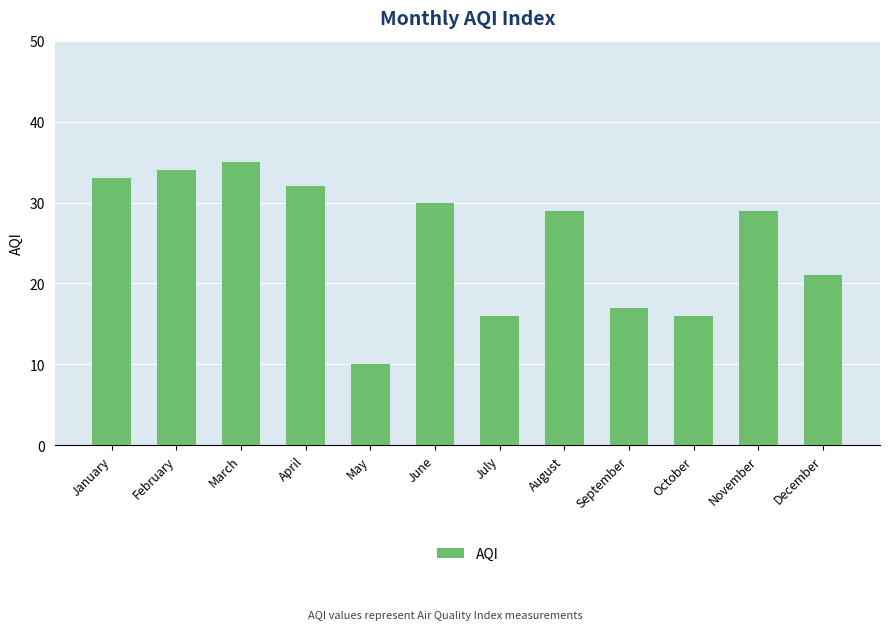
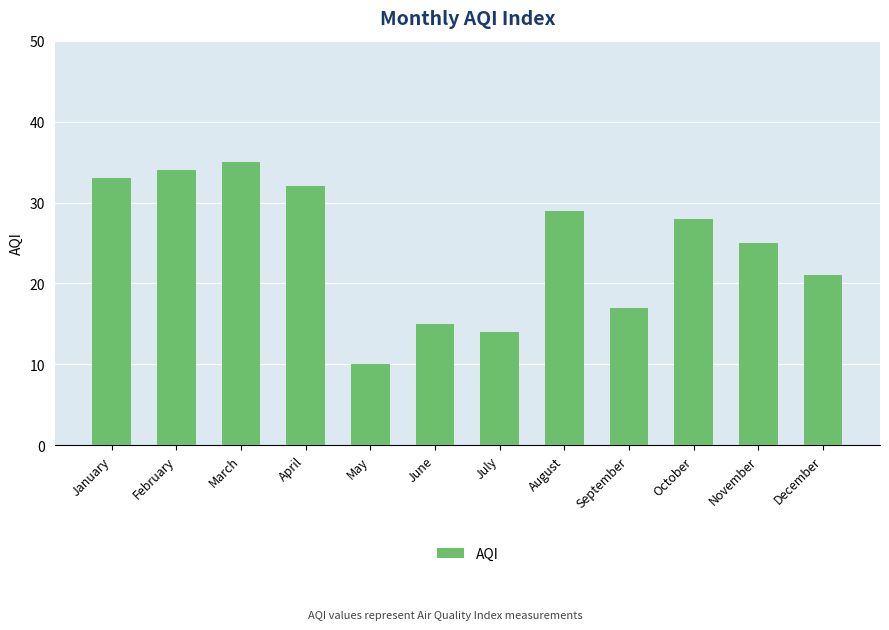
June: 30 -> 15
July: 16 -> 14
October: 16 -> 28
November: 29 -> 25
